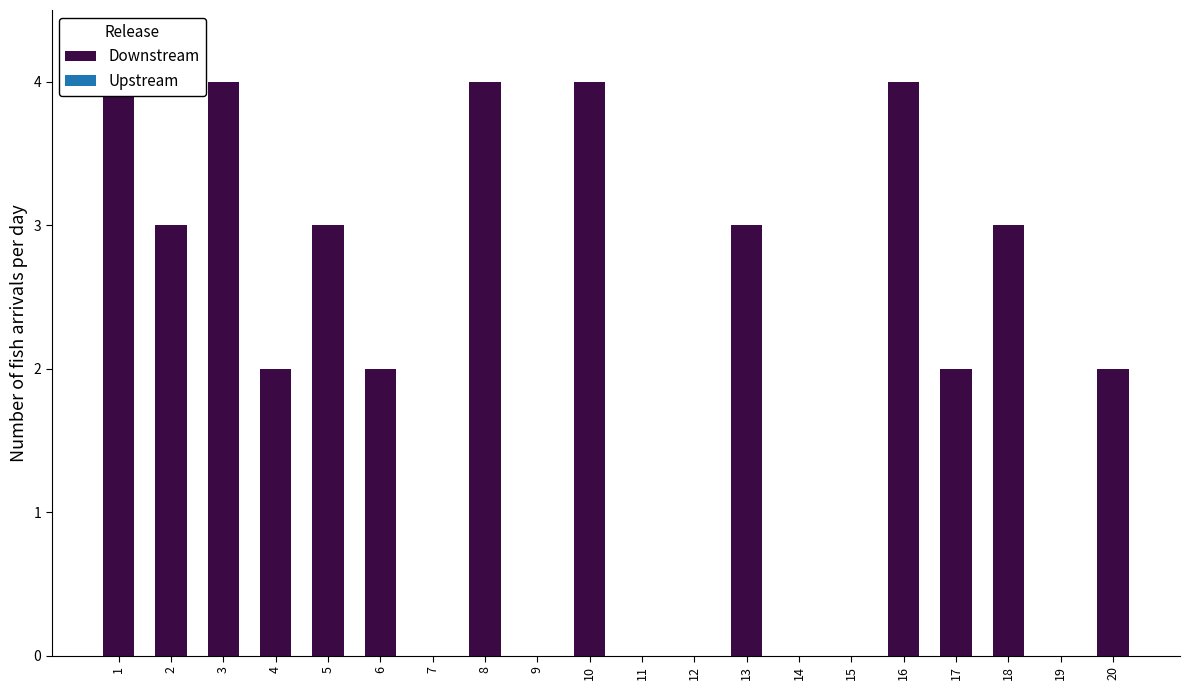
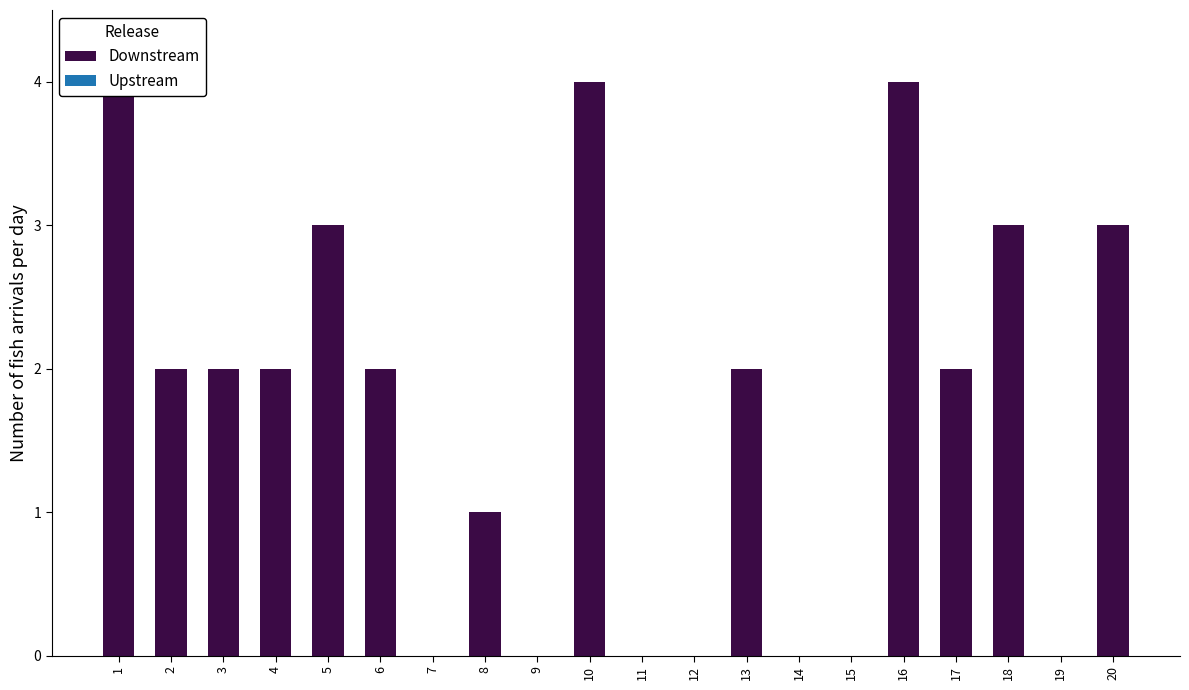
2: 3 -> 2
3: 4 -> 2
8: 4 -> 1
13: 3 -> 2
20: 2 -> 3
